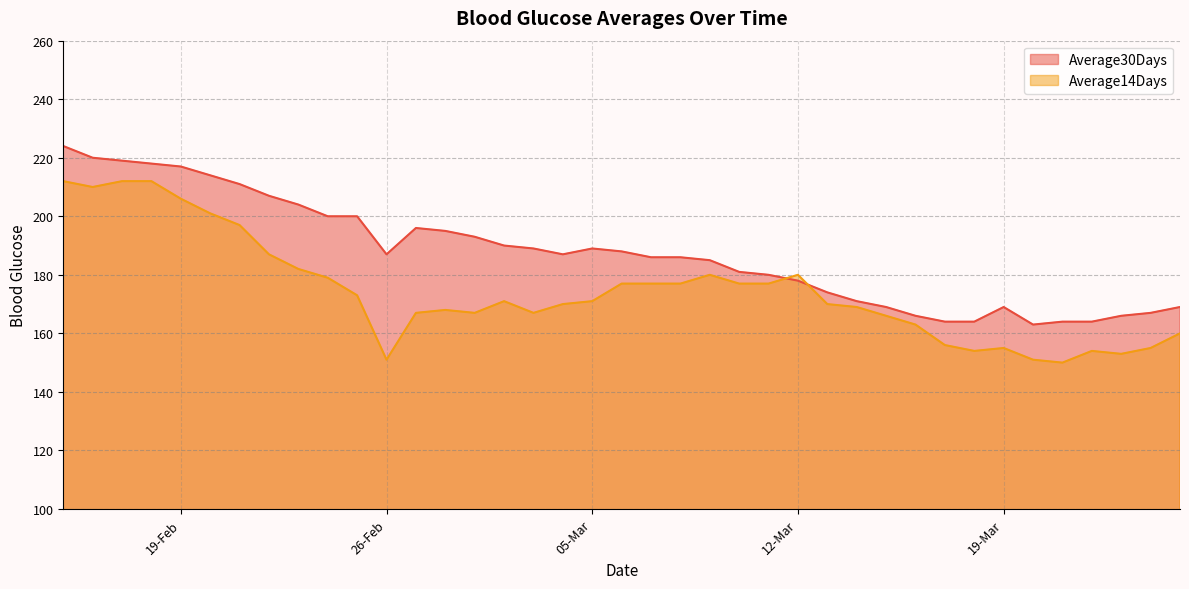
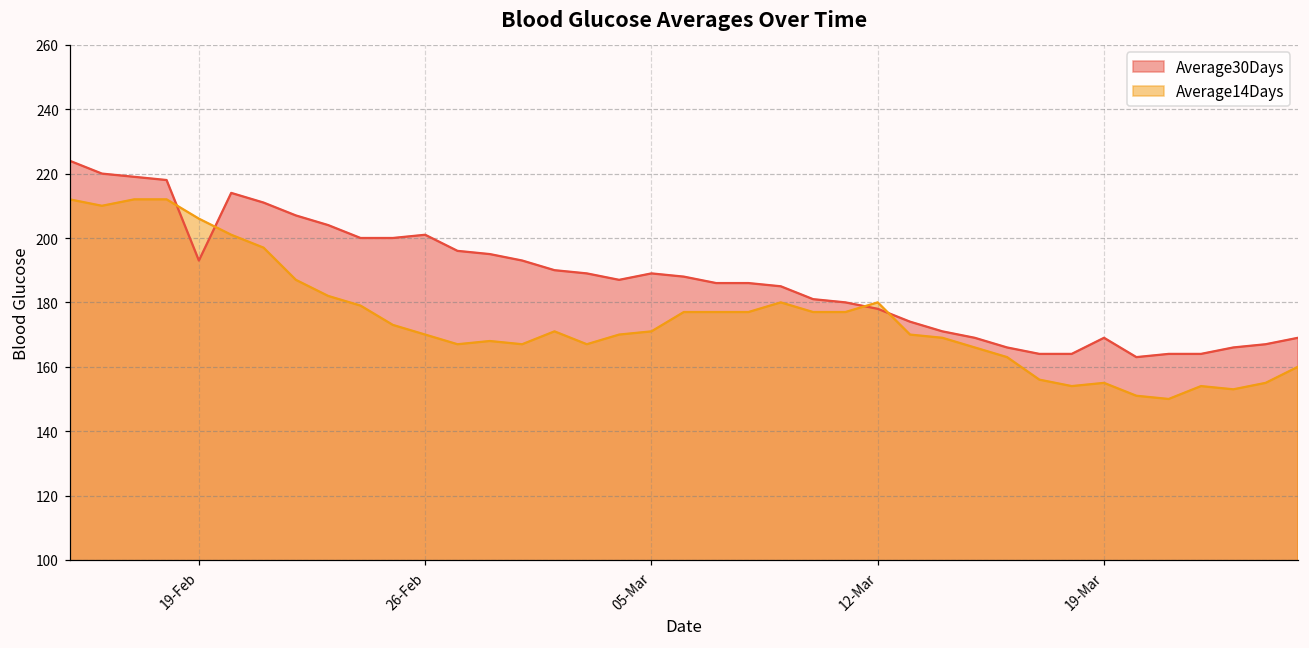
Average30Days, 19-Feb: 217 -> 193
Average30Days, 26-Feb: 187 -> 201
Average14Days, 26-Feb: 151 -> 170
